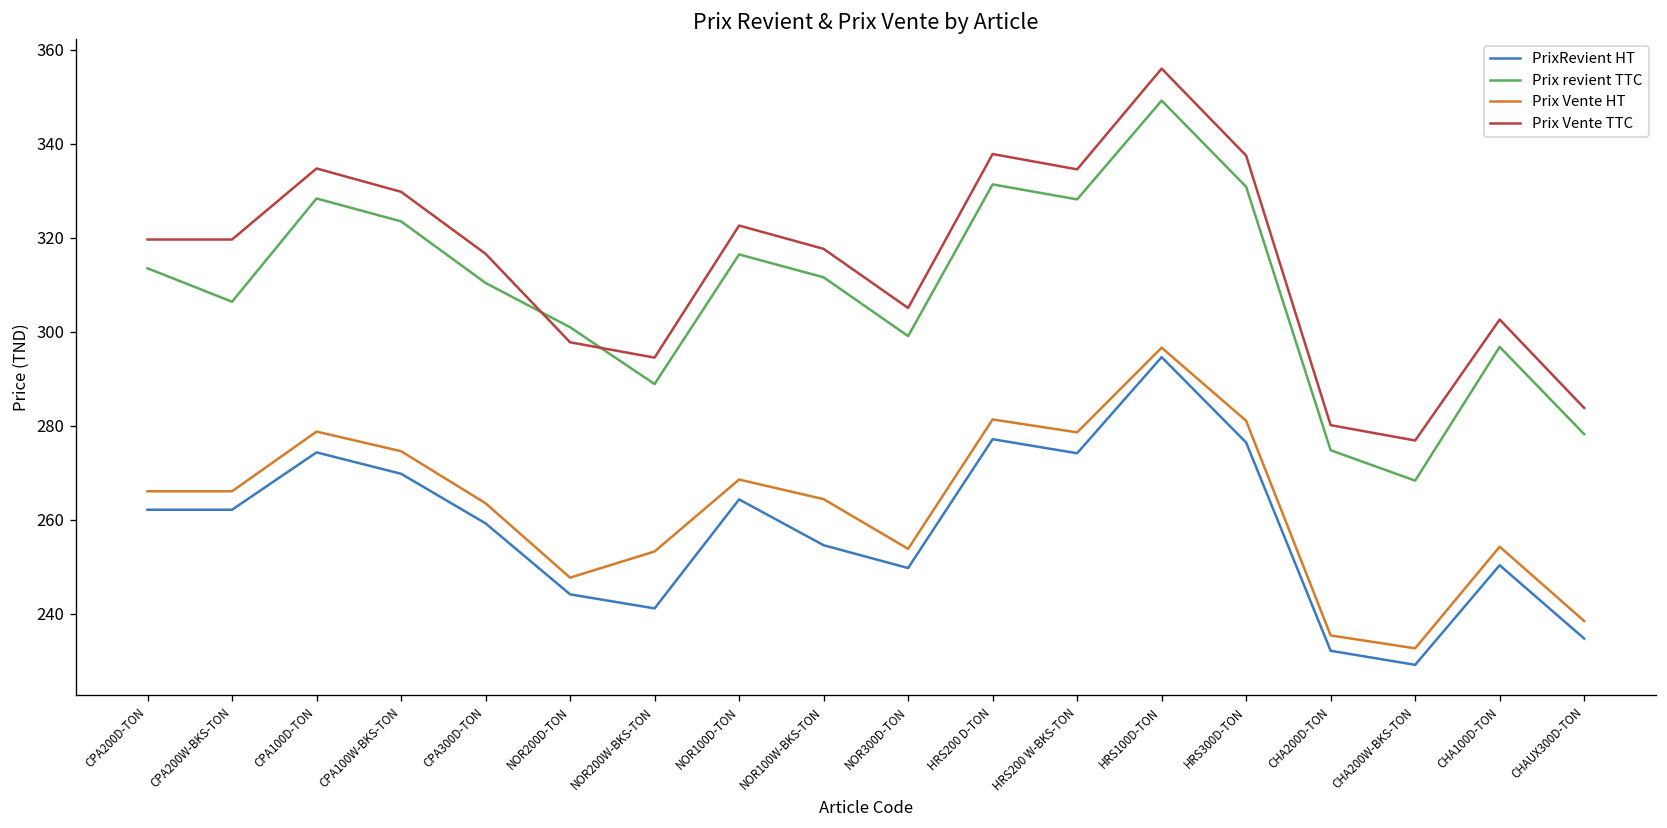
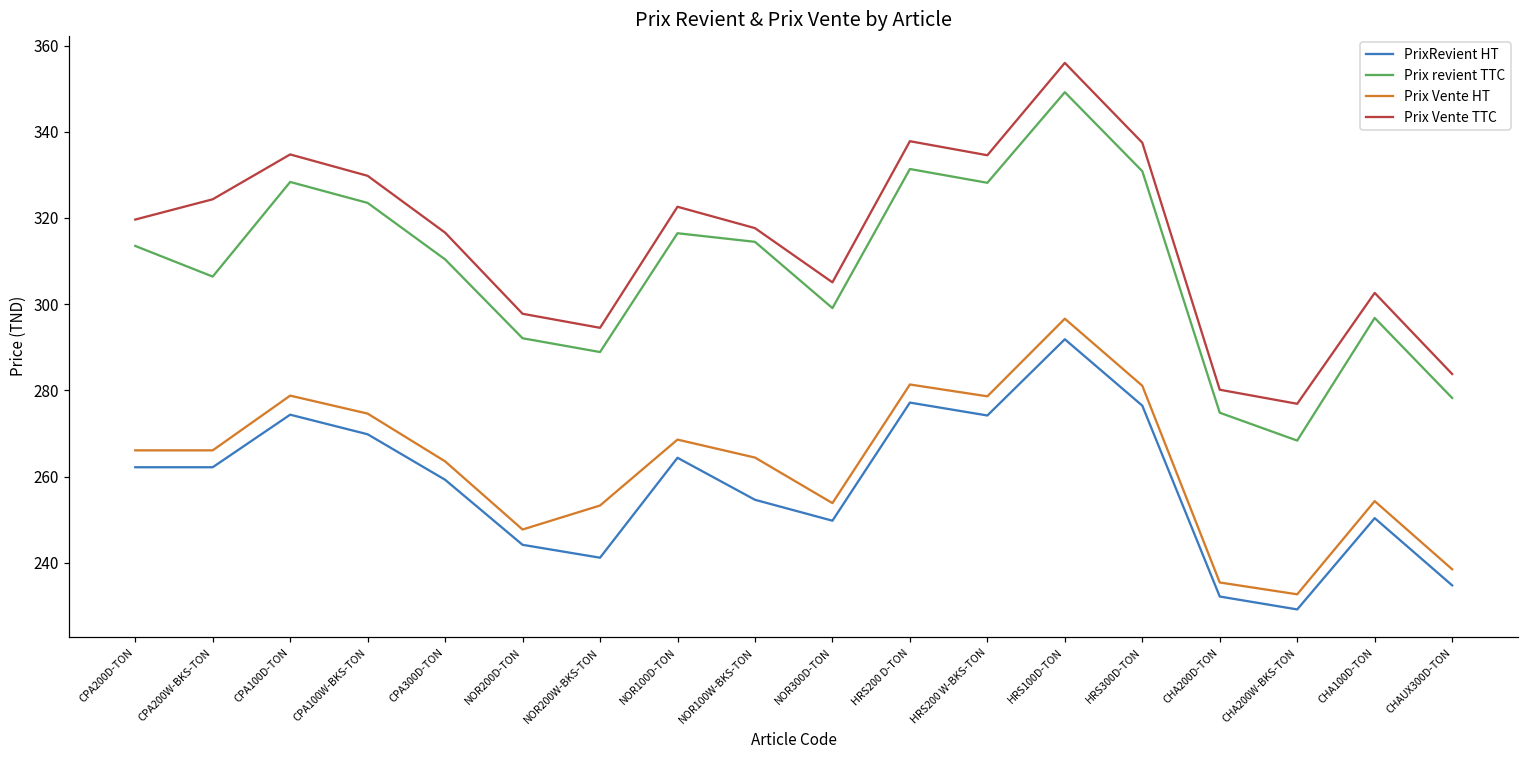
Prix Vente TTC, CPA200W-BKS-TON: 320 -> 324
Prix revient TTC, NOR200D-TON: 301 -> 292
Prix revient TTC, NOR100W-BKS-TON: 312 -> 314
PrixRevient HT, HRS100D-TON: 295 -> 292
